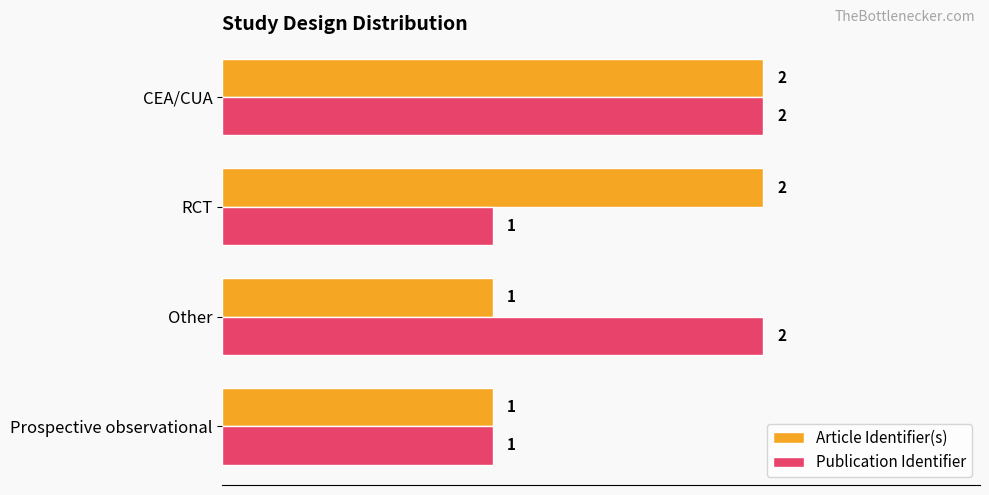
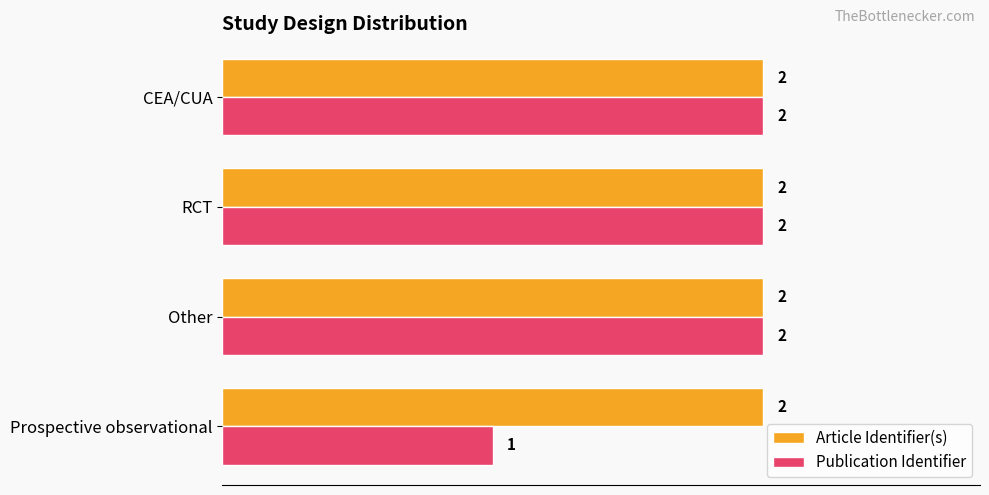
Publication Identifier, RCT: 1 -> 2
Article Identifier(s), Other: 1 -> 2
Article Identifier(s), Prospective observational: 1 -> 2
